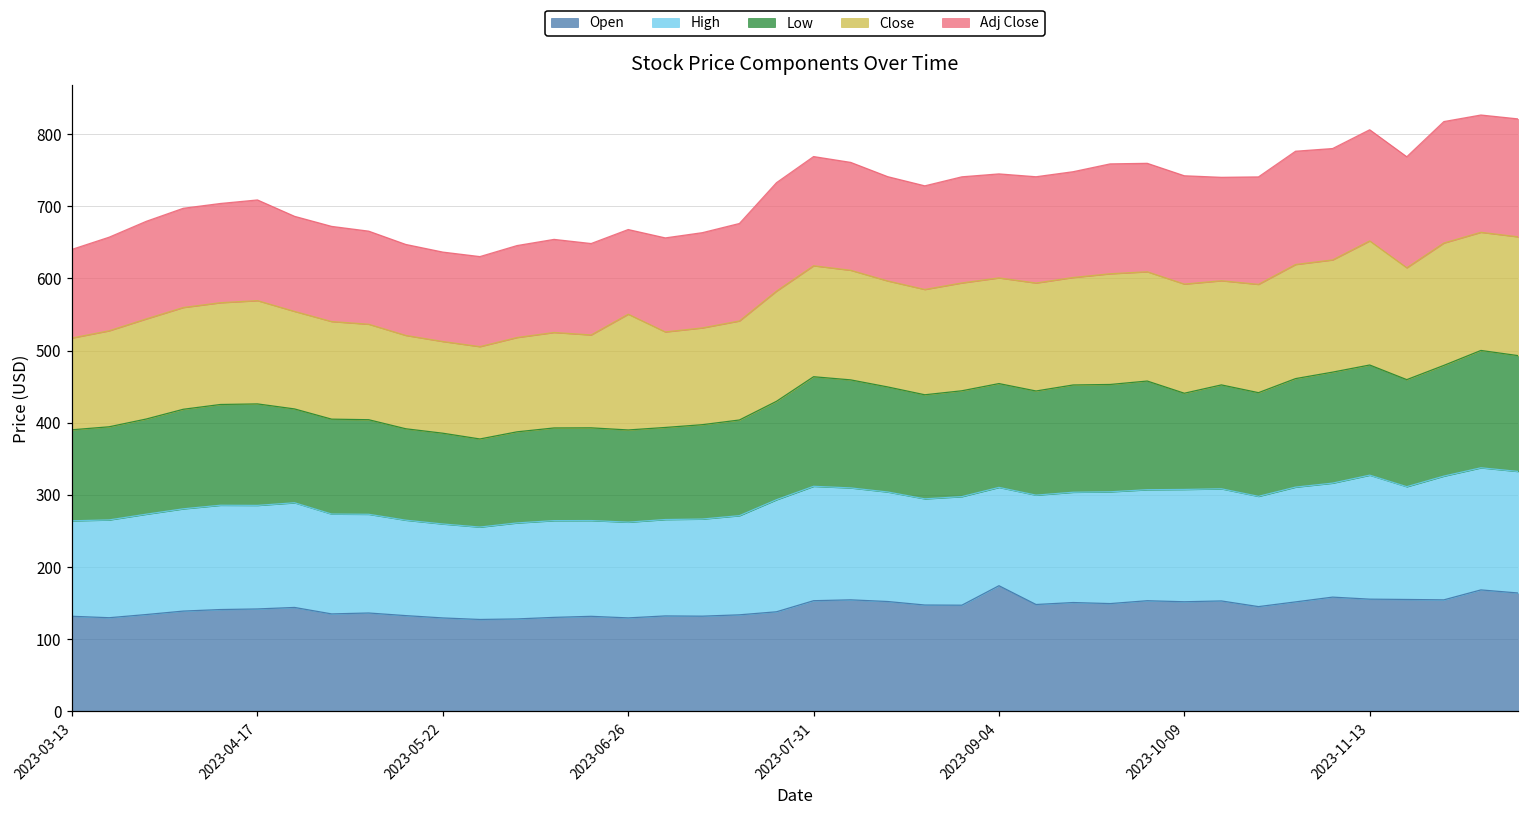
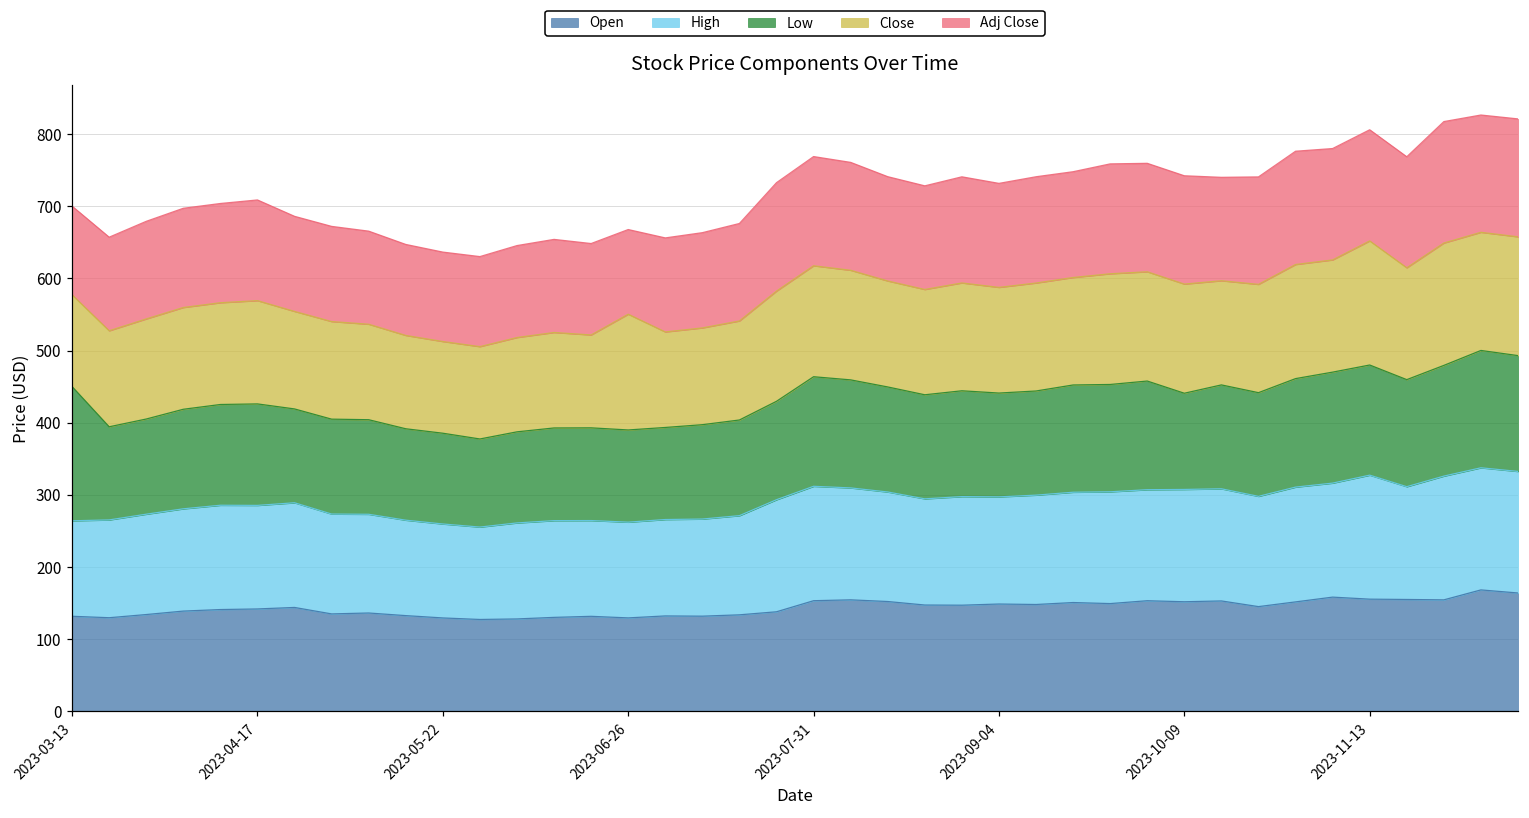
Low, 2023-03-13: 130 -> 190
Open, 2023-09-04: 170 -> 150
High, 2023-09-04: 140 -> 150
